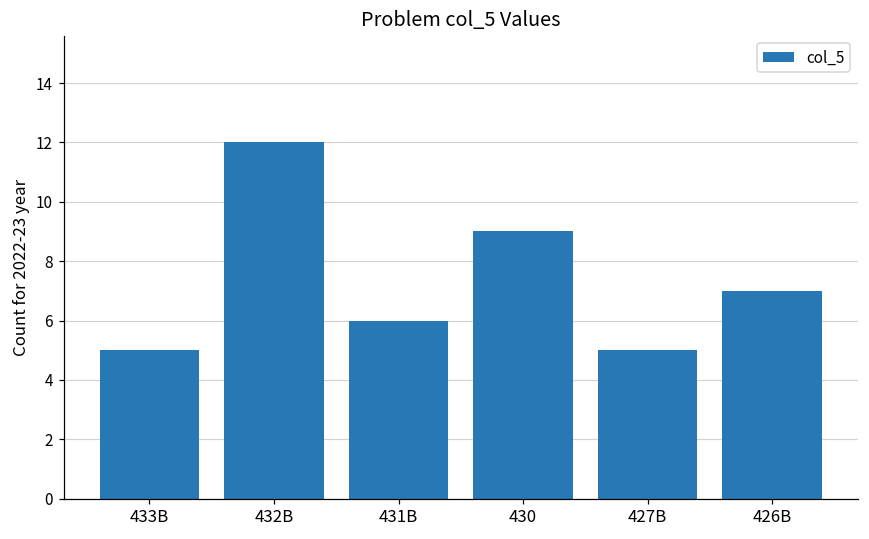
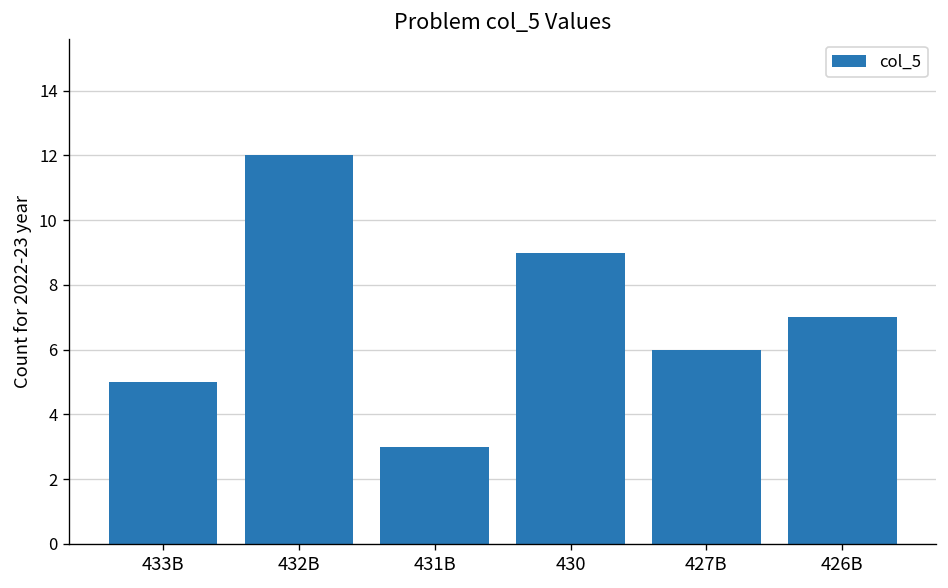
431B: 6 -> 3
427B: 5 -> 6
